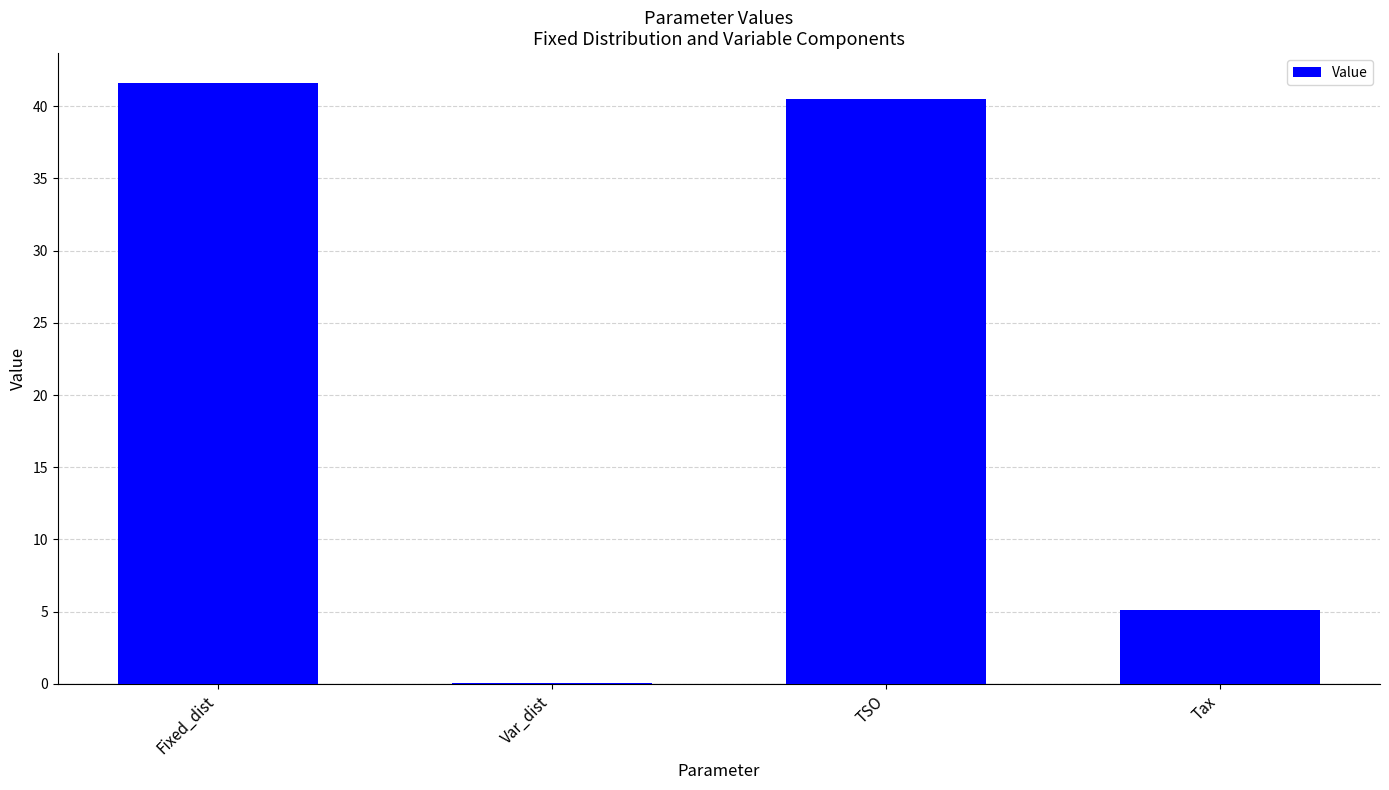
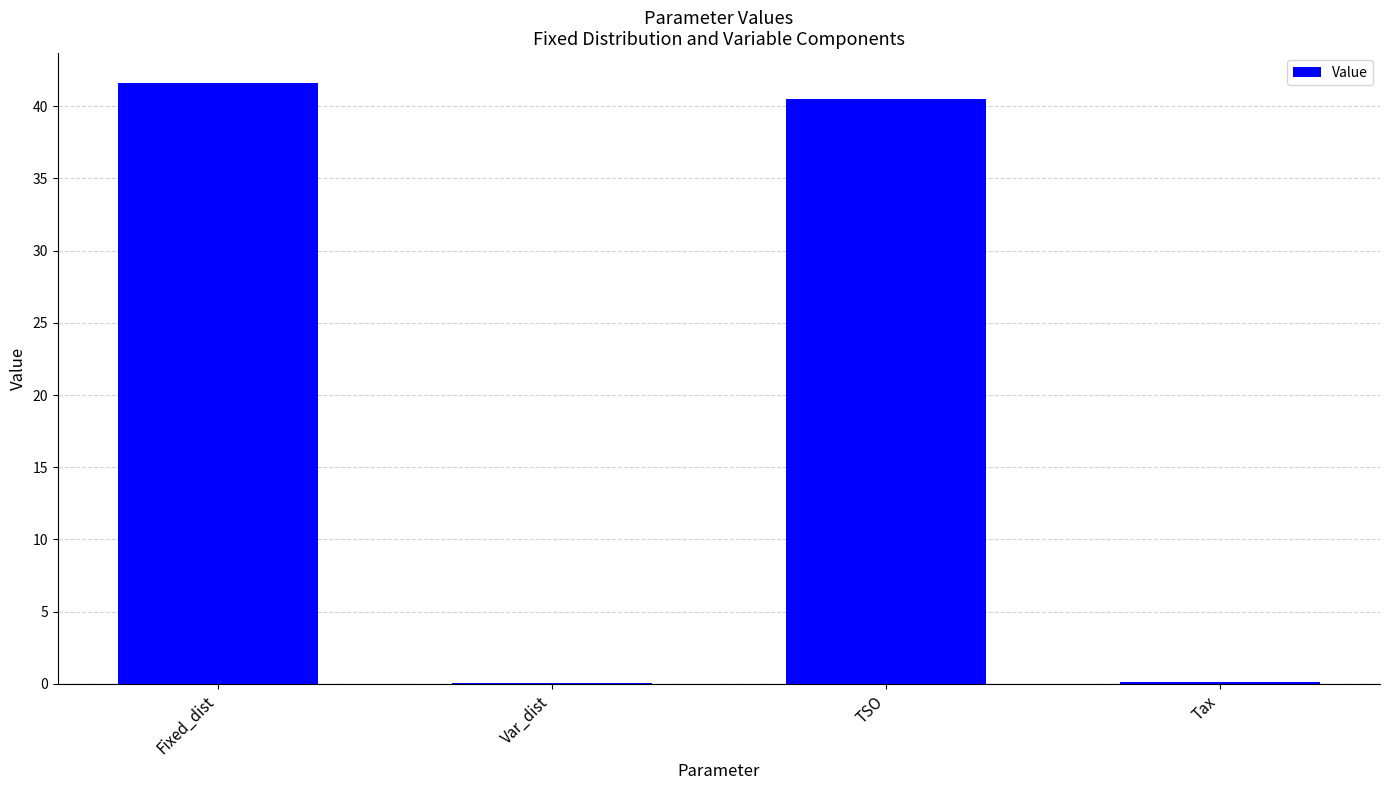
Tax: 5.1 -> 0.1
